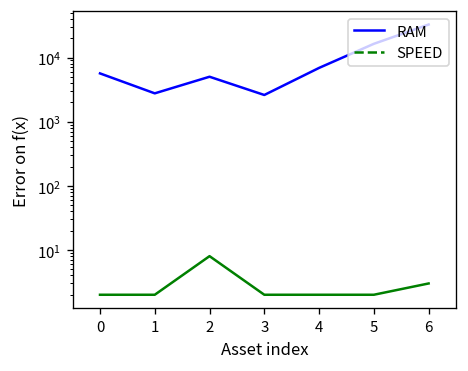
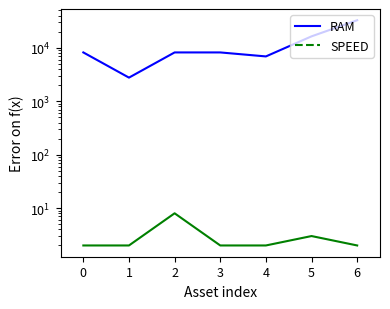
RAM, 0: 6000 -> 8000
RAM, 2: 5000 -> 8000
RAM, 3: 3000 -> 8000
SPEED, 5: 2 -> 3
SPEED, 6: 3 -> 2
